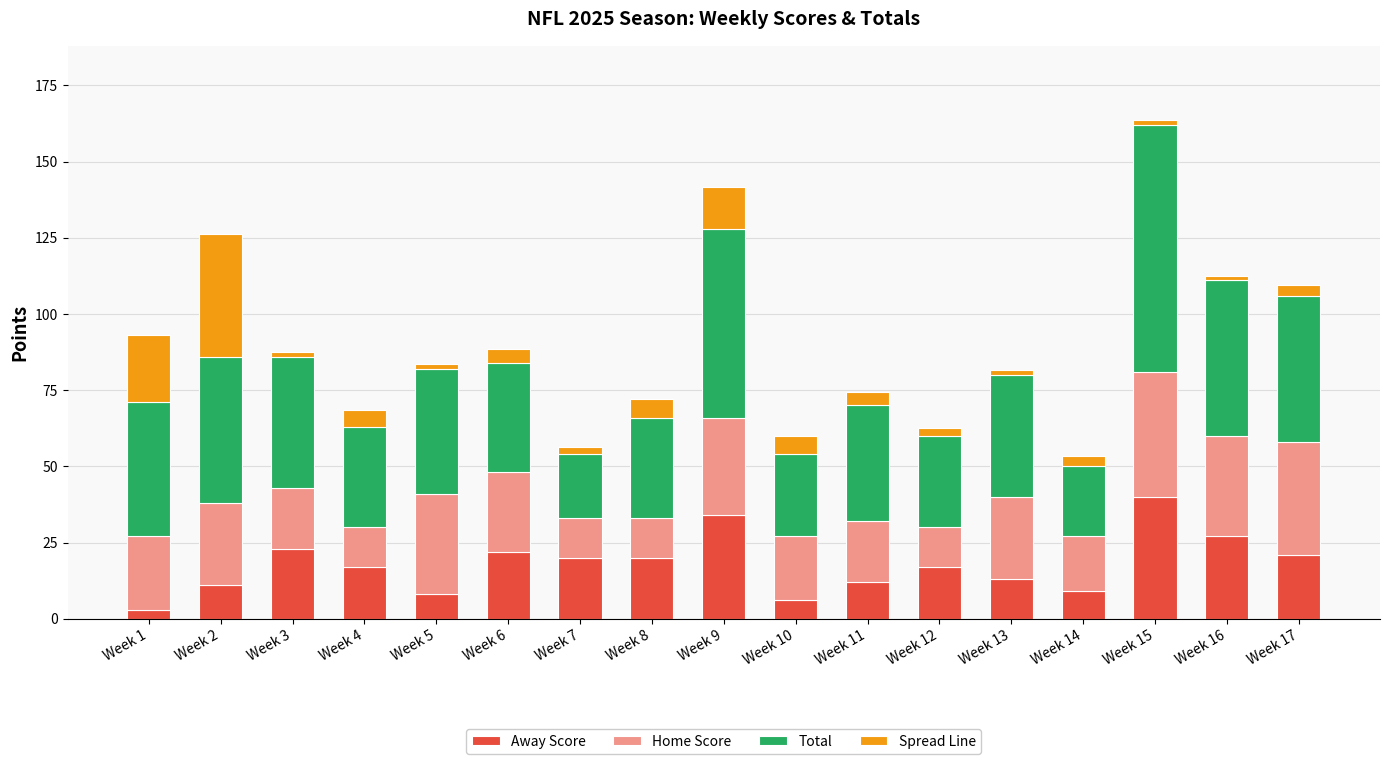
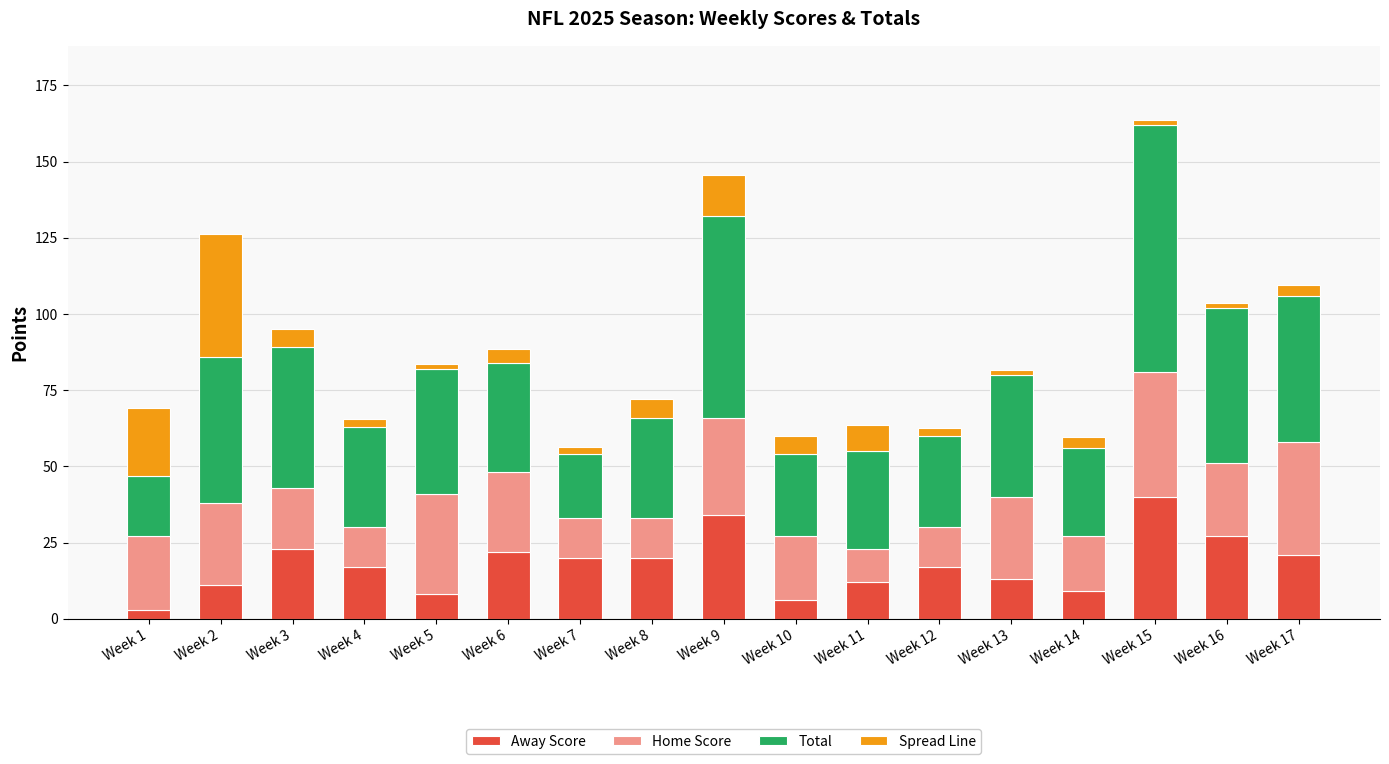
Total, Week 1: 44 -> 20
Total, Week 3: 43 -> 46
Spread Line, Week 3: 2 -> 6
Spread Line, Week 4: 6 -> 2
Total, Week 9: 62 -> 66
Home Score, Week 11: 20 -> 11
Total, Week 11: 38 -> 32
Spread Line, Week 11: 5 -> 9
Total, Week 14: 23 -> 29
Home Score, Week 16: 33 -> 24
